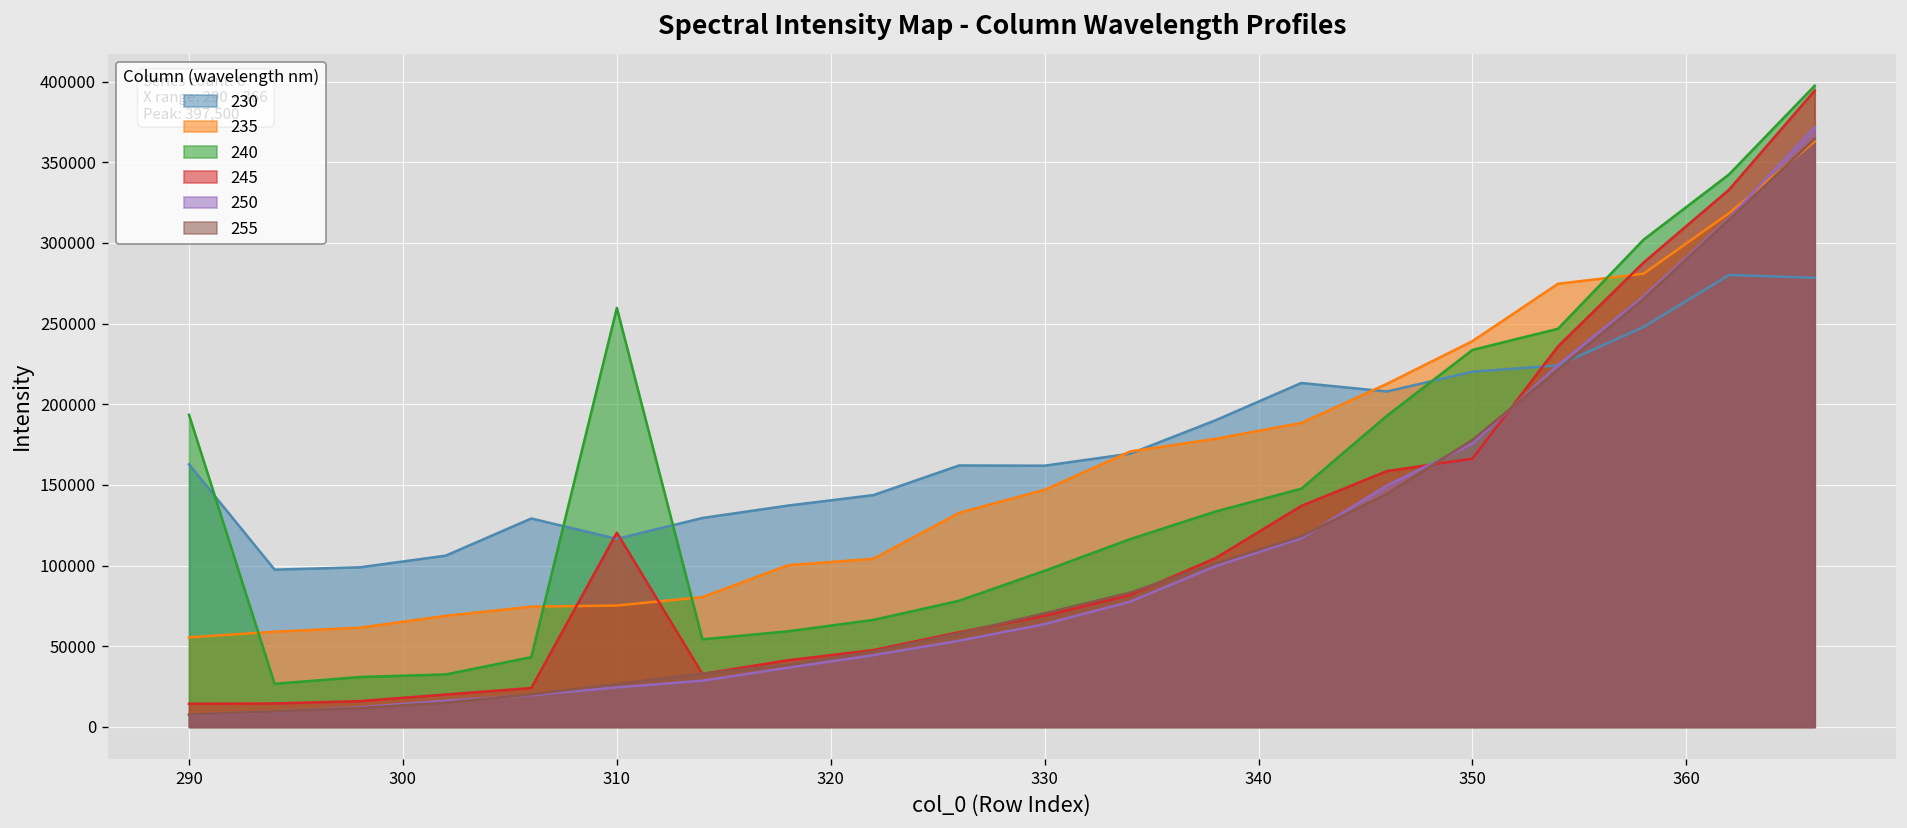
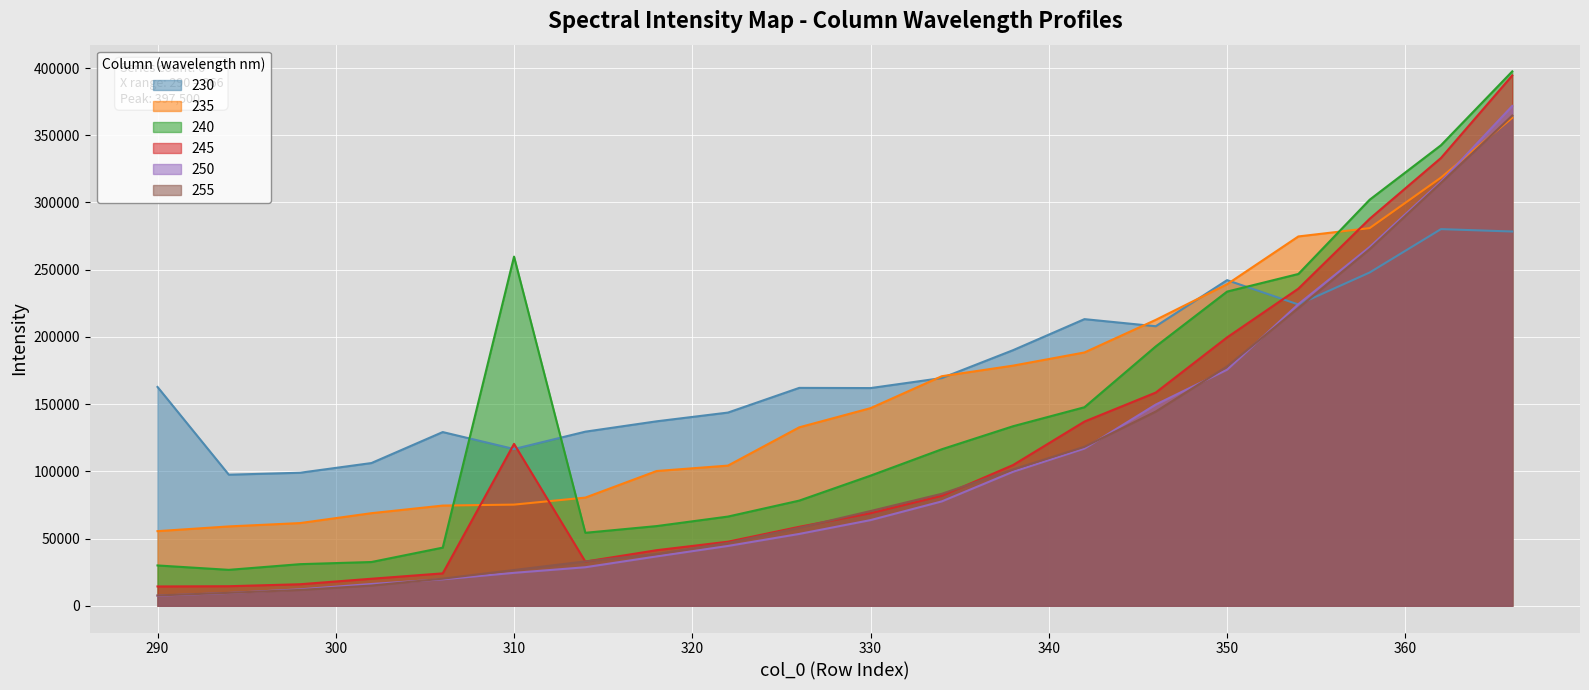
240, 290: 193000 -> 30000
230, 350: 220000 -> 242000
245, 350: 166000 -> 200000
